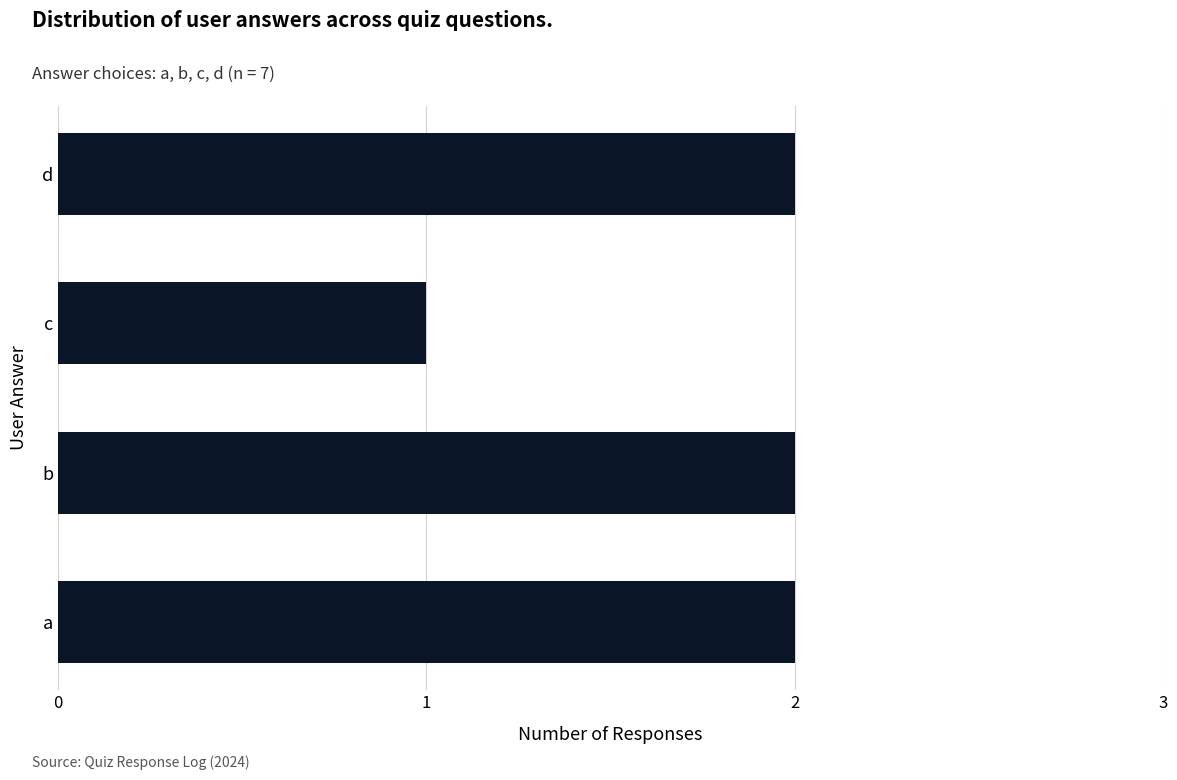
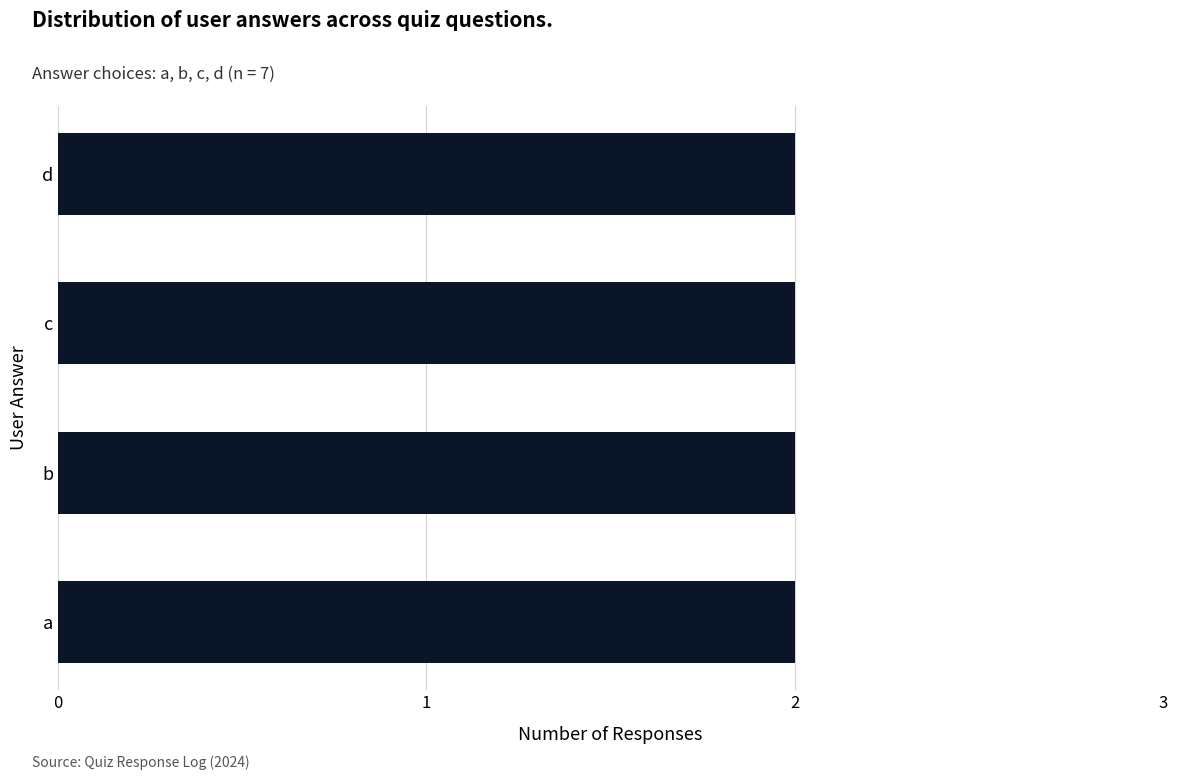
c: 1 -> 2
